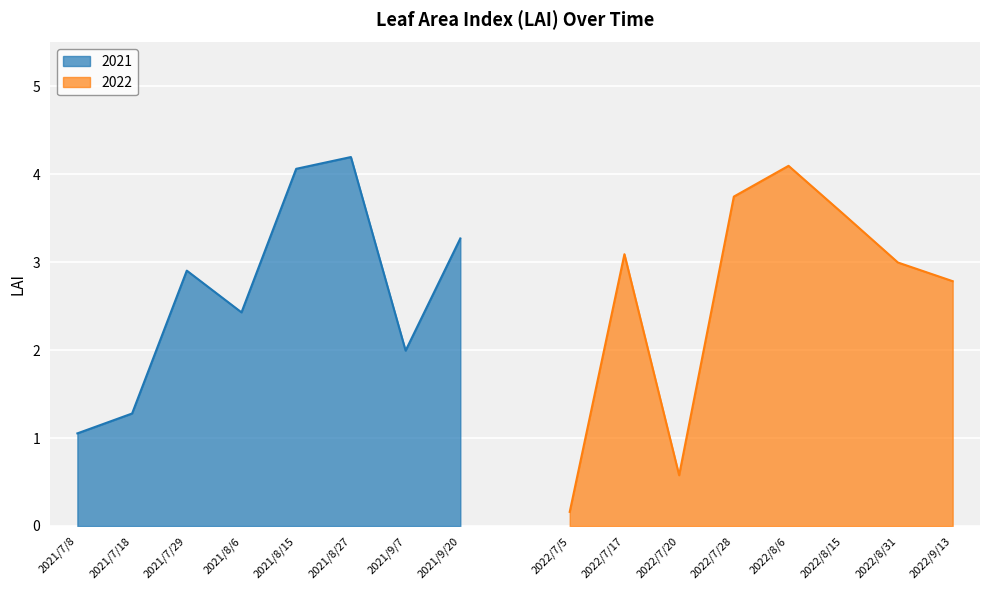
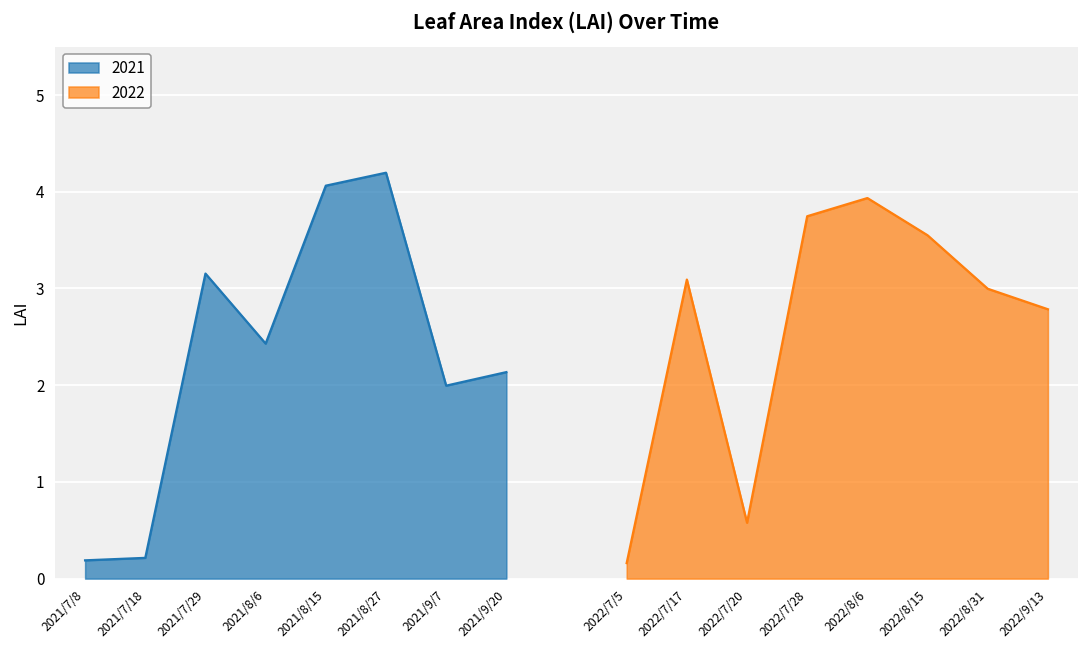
2021, 2021/7/8: 1.1 -> 0.2
2021, 2021/7/18: 1.3 -> 0.2
2021, 2021/7/29: 2.9 -> 3.2
2021, 2021/9/20: 3.3 -> 2.1
2022, 2022/8/6: 4.1 -> 3.9
